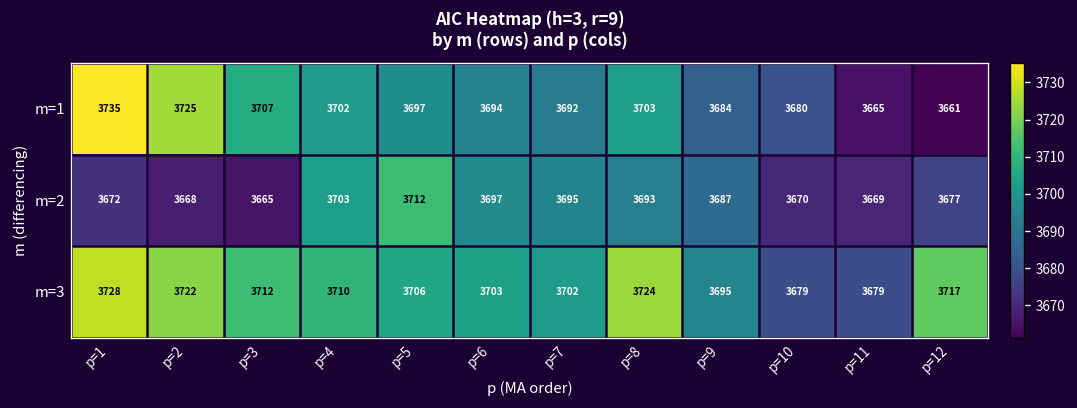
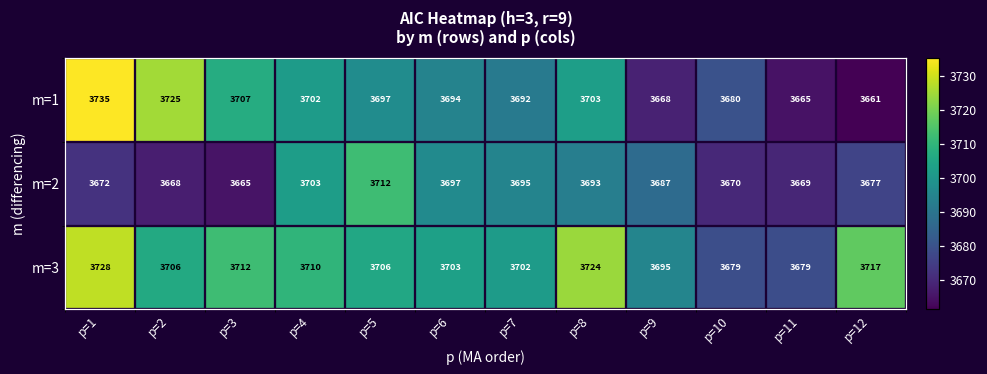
m=1, p=9: 3684 -> 3668
m=3, p=2: 3722 -> 3706
